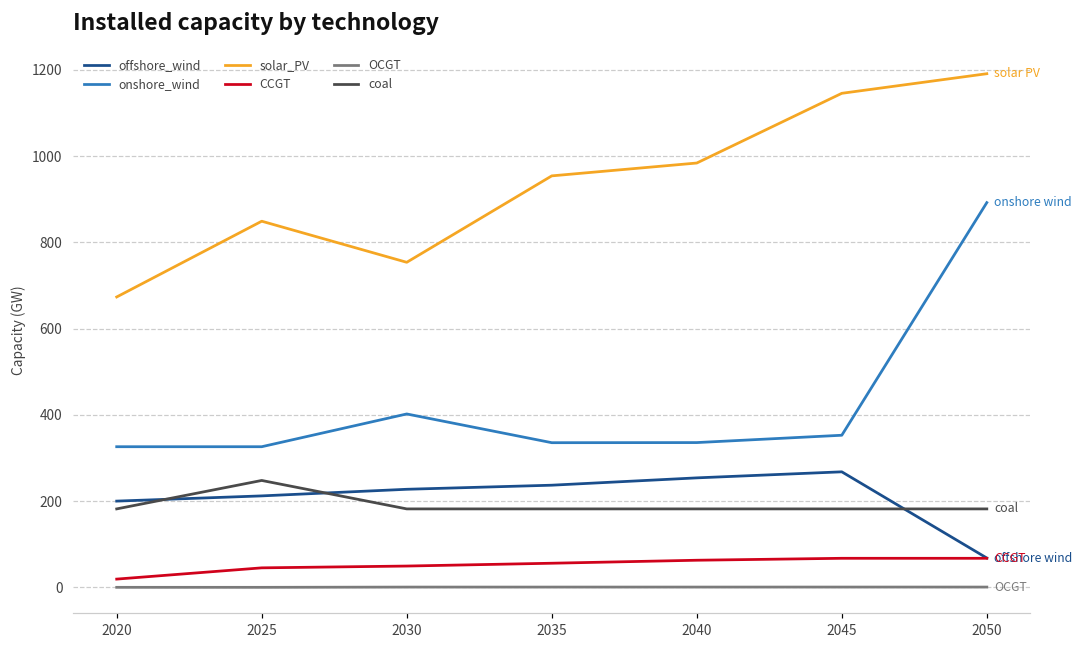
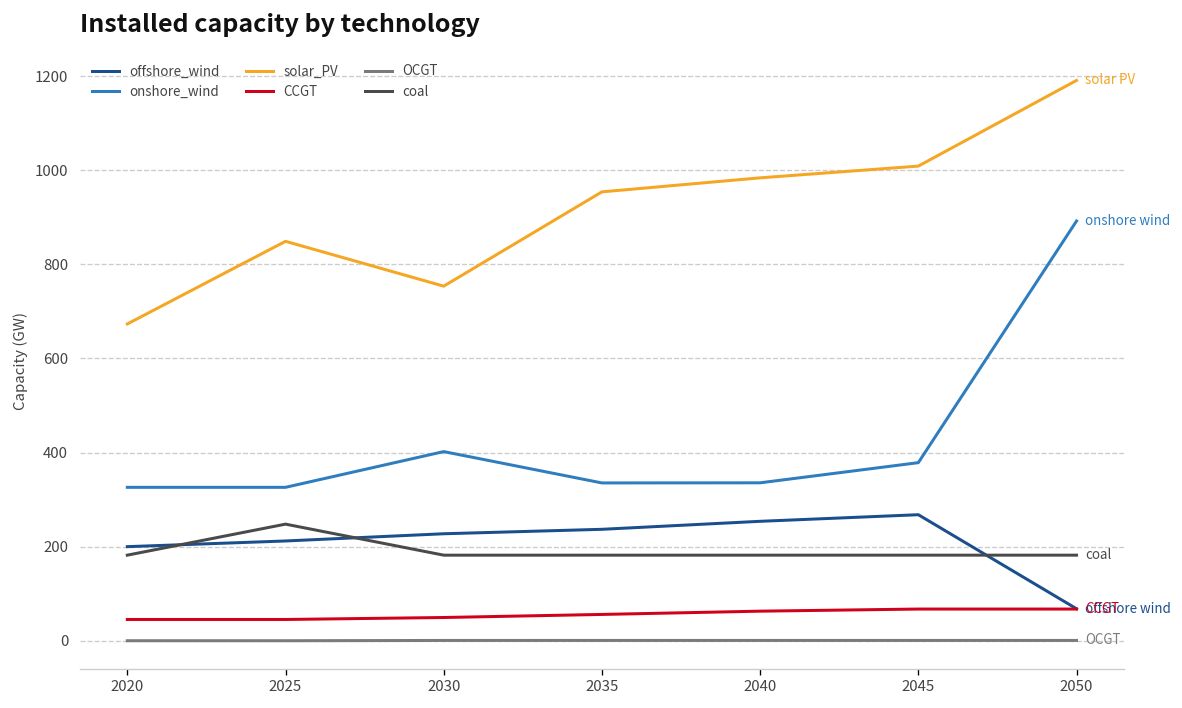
CCGT, 2020: 20 -> 50
onshore_wind, 2045: 350 -> 380
solar_PV, 2045: 1150 -> 1010
